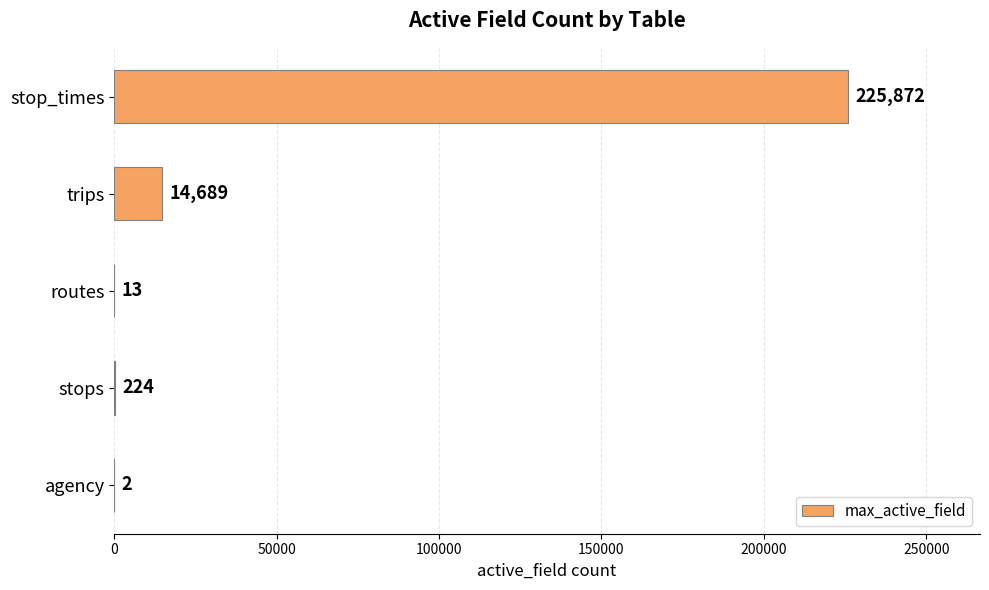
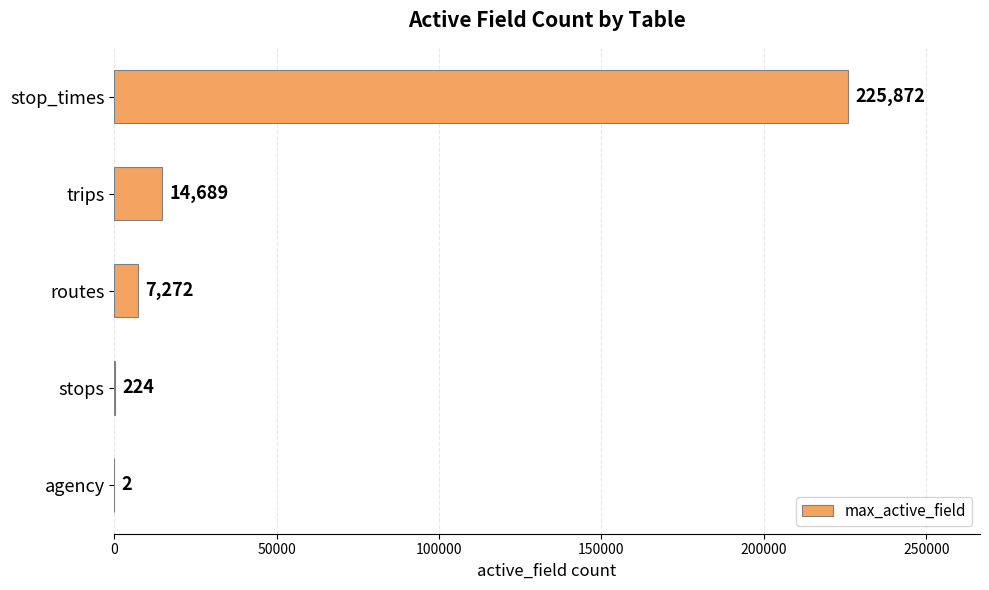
routes: 13 -> 7,272
